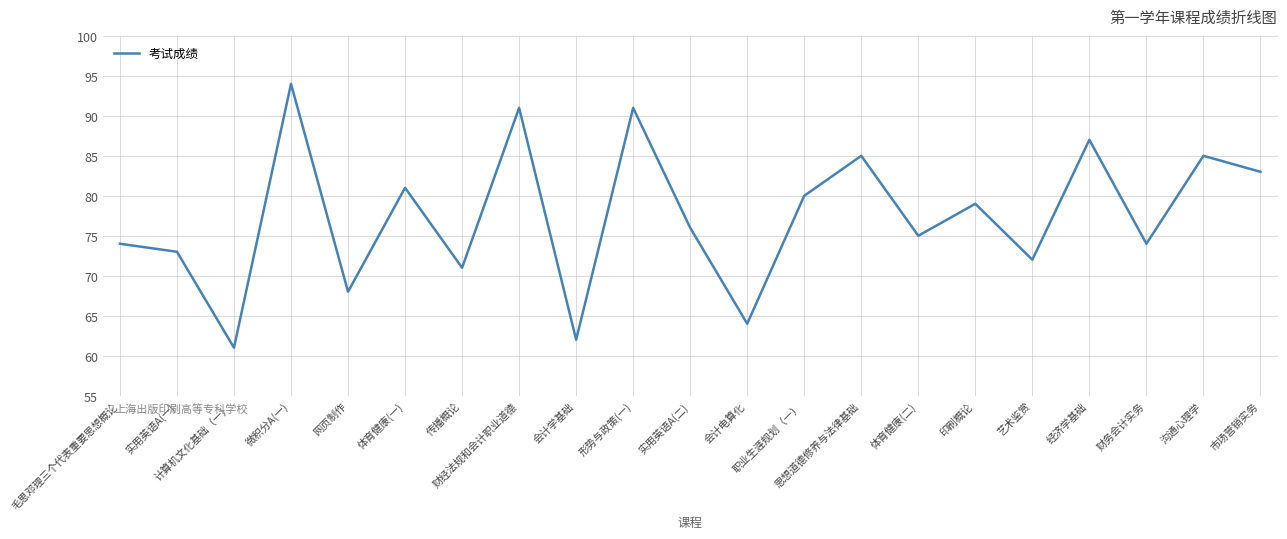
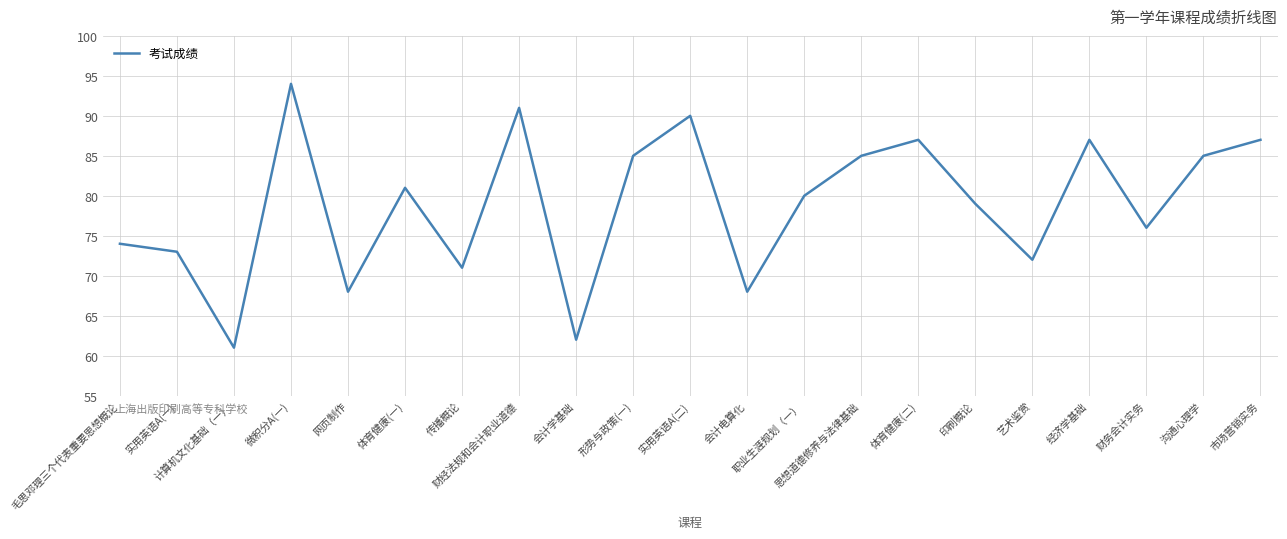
形势与政策(一): 91 -> 85
实用英语A(二): 76 -> 90
会计电算化: 64 -> 68
体育健康(二): 75 -> 87
财务会计实务: 74 -> 76
市场营销实务: 83 -> 87
